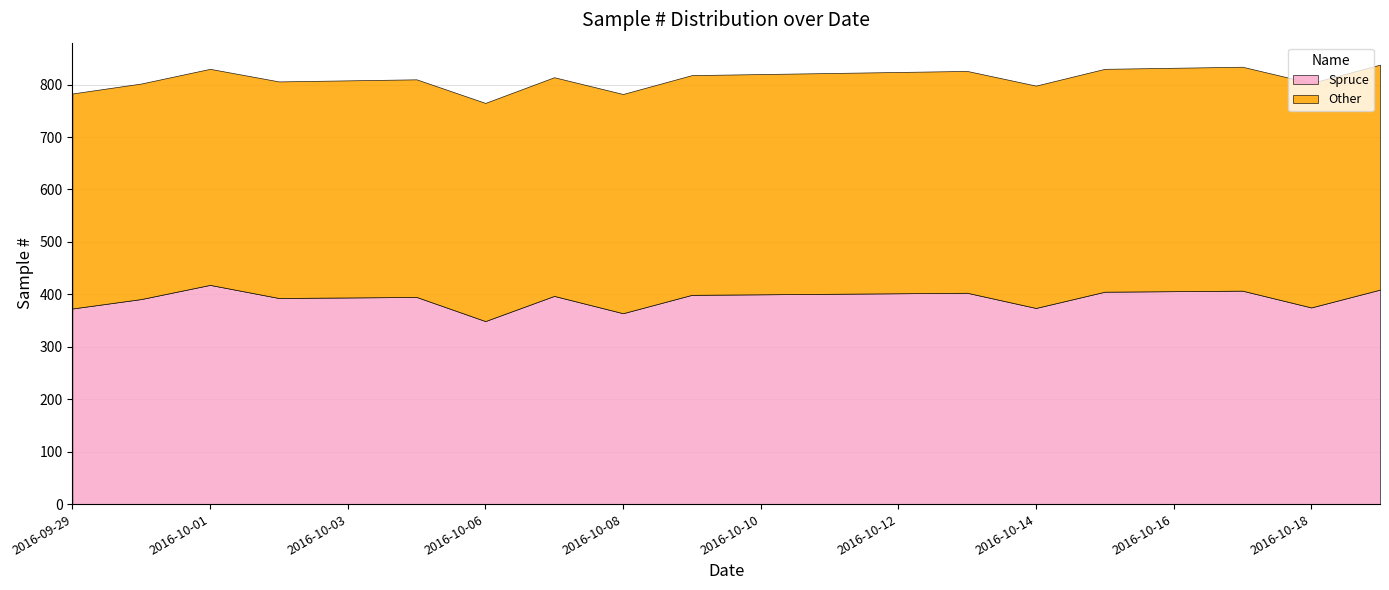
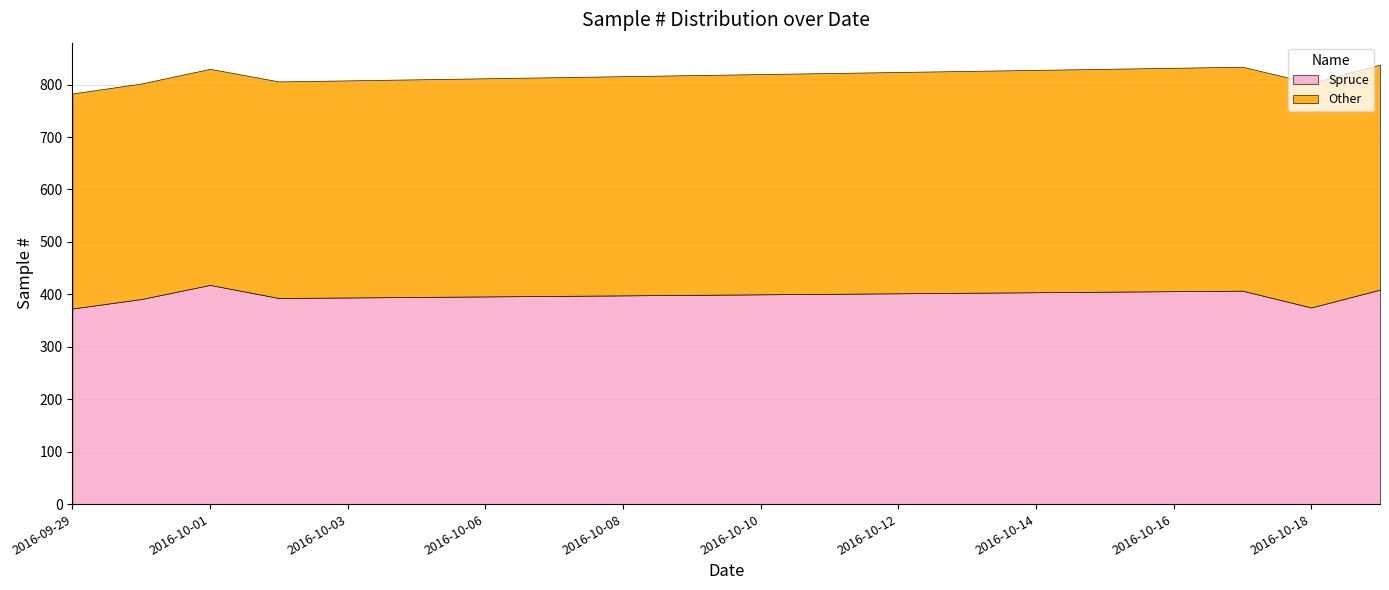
Spruce, 2016-10-06: 350 -> 400
Spruce, 2016-10-08: 360 -> 400
Spruce, 2016-10-14: 370 -> 400
